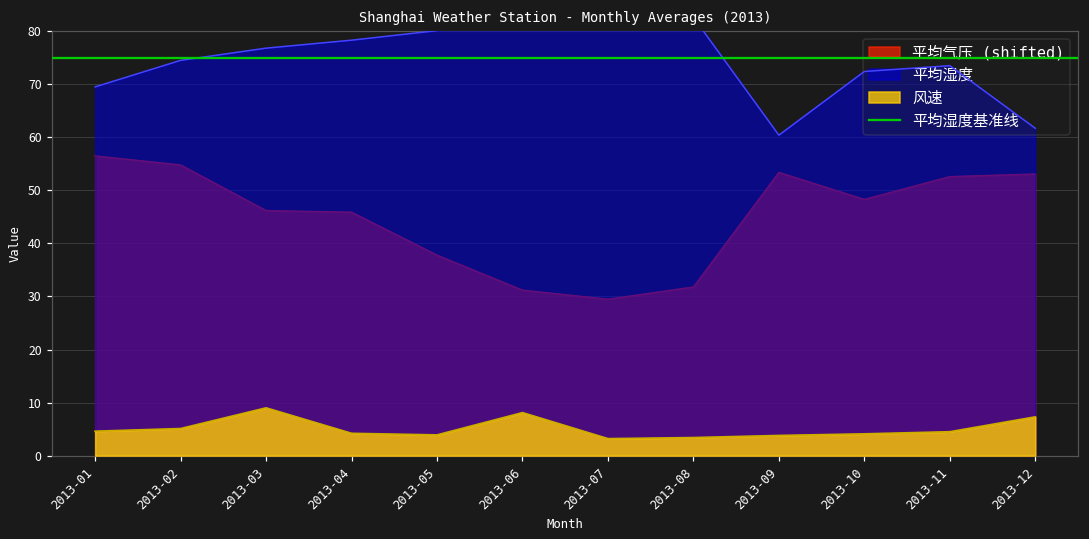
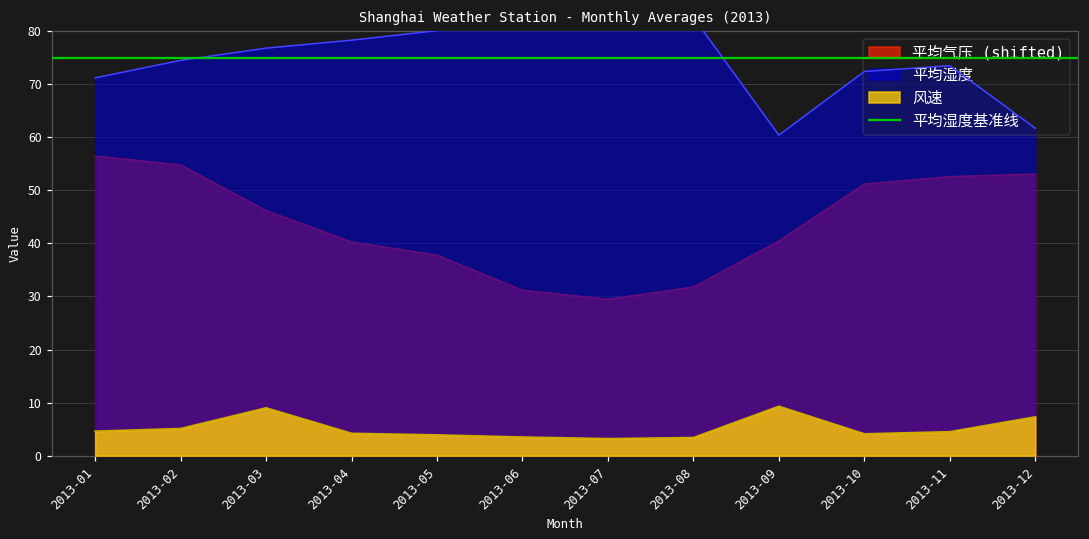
平均湿度, 2013-01: 70 -> 71
平均气压 (shifted), 2013-04: 46 -> 40
风速, 2013-06: 8 -> 4
平均气压 (shifted), 2013-09: 53 -> 41
风速, 2013-09: 4 -> 9
平均气压 (shifted), 2013-10: 48 -> 51
